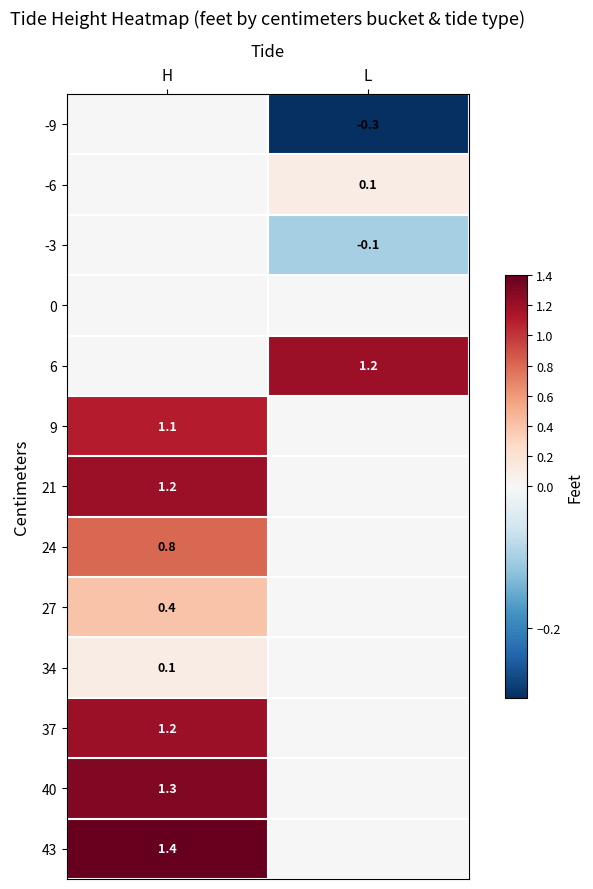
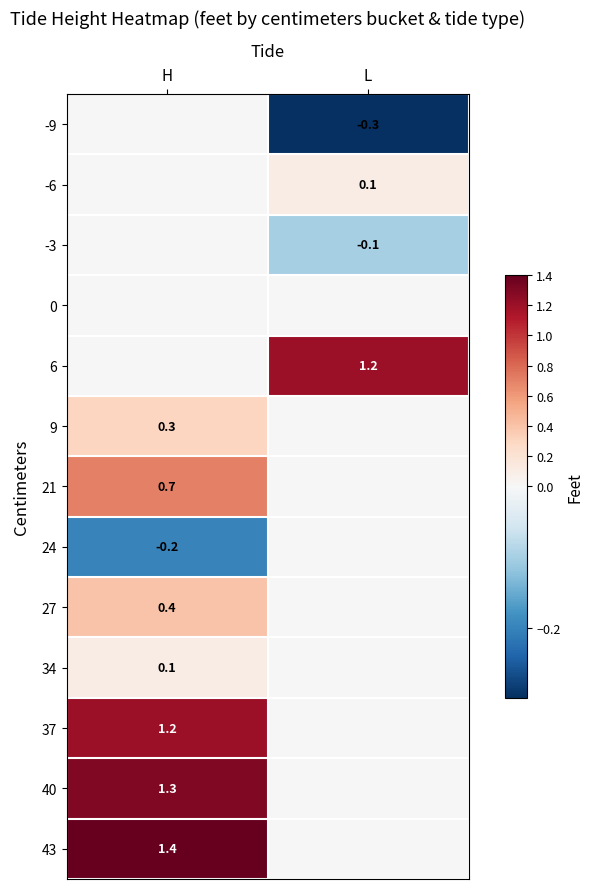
9, H: 1.1 -> 0.3
21, H: 1.2 -> 0.7
24, H: 0.8 -> -0.2
